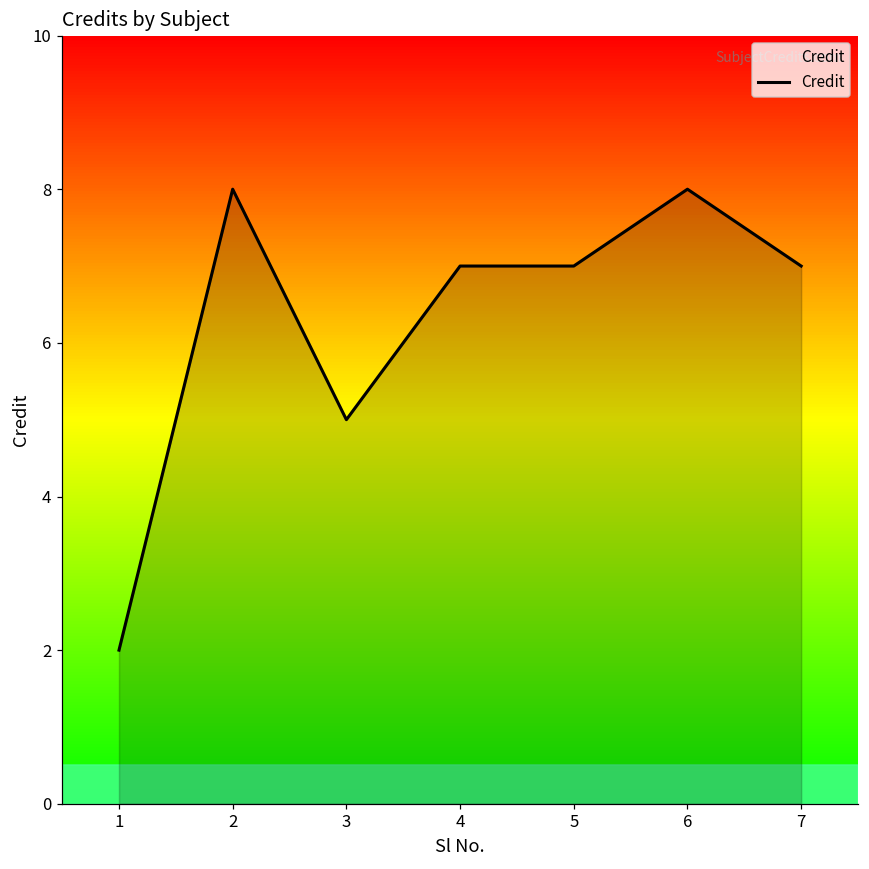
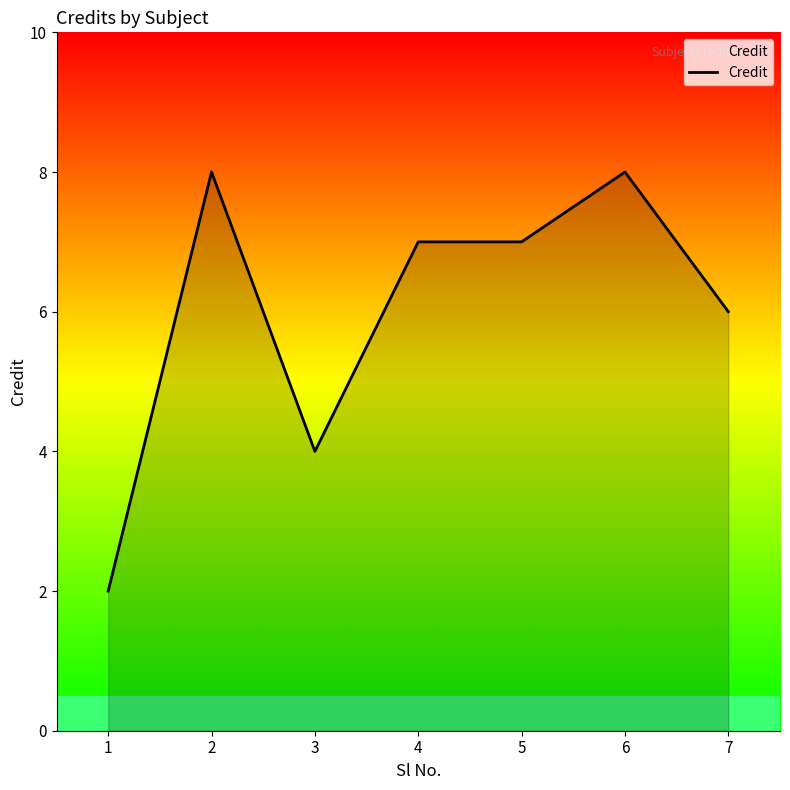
3: 5 -> 4
7: 7 -> 6
